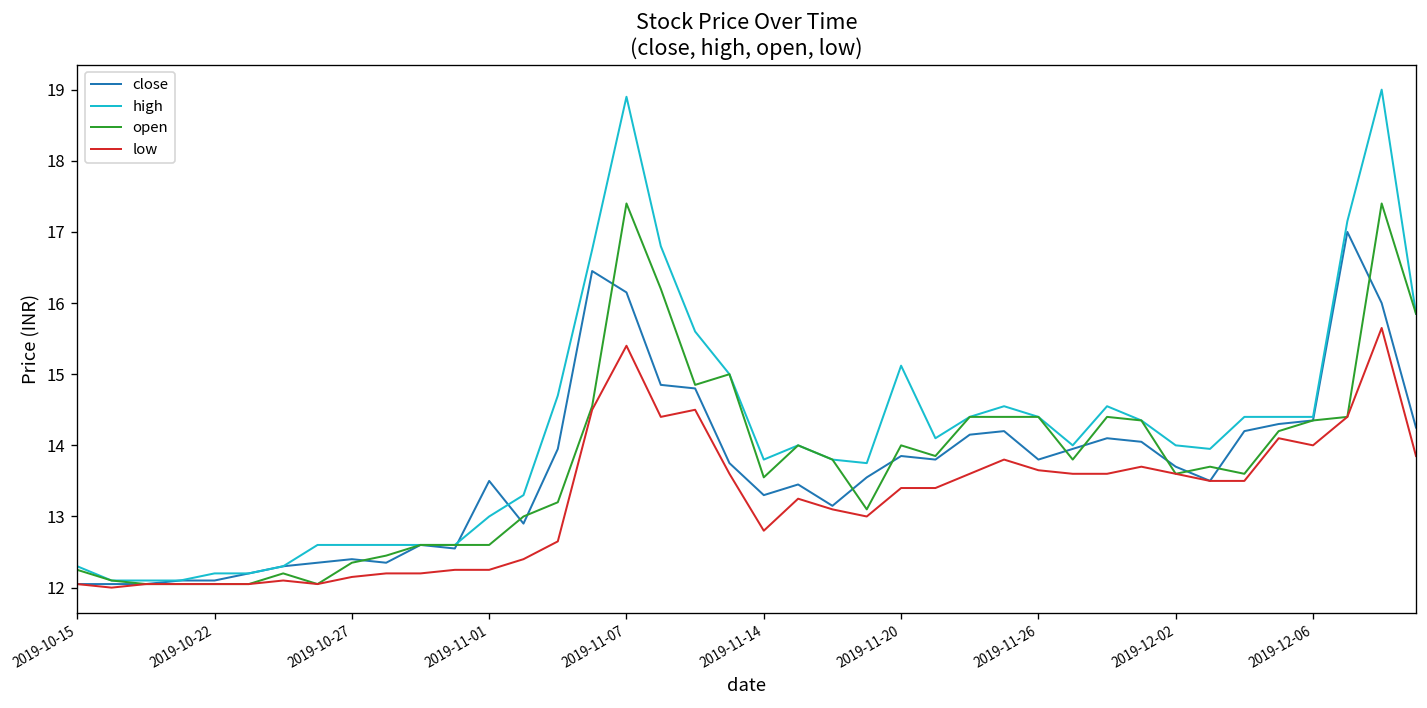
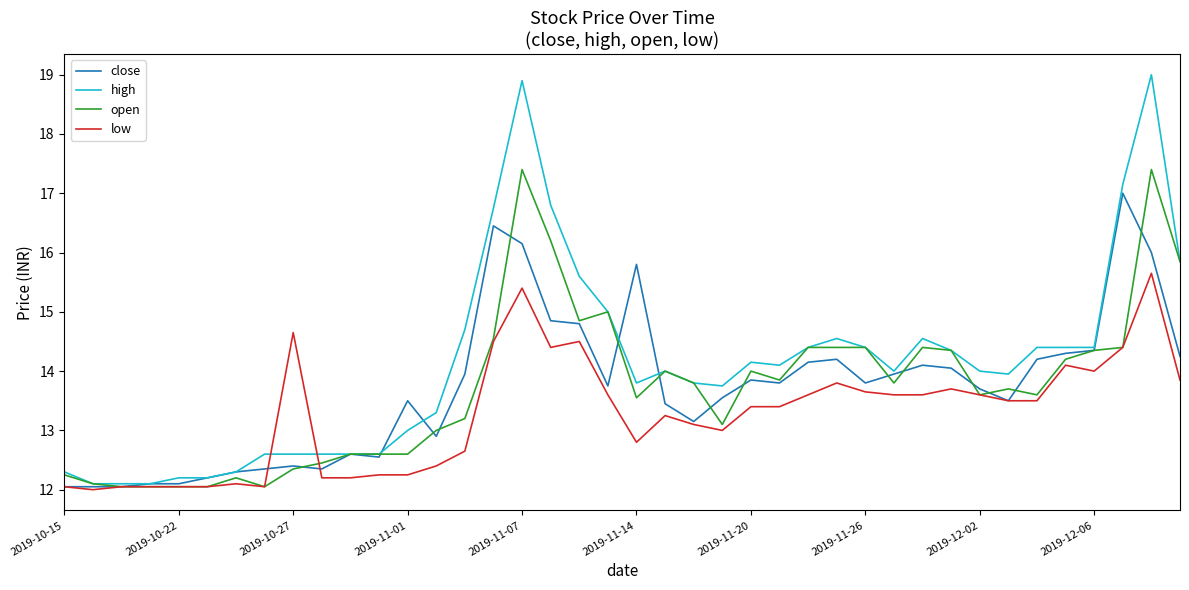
low, 2019-10-27: 12.2 -> 14.7
close, 2019-11-14: 13.3 -> 15.8
high, 2019-11-20: 15.1 -> 14.2
